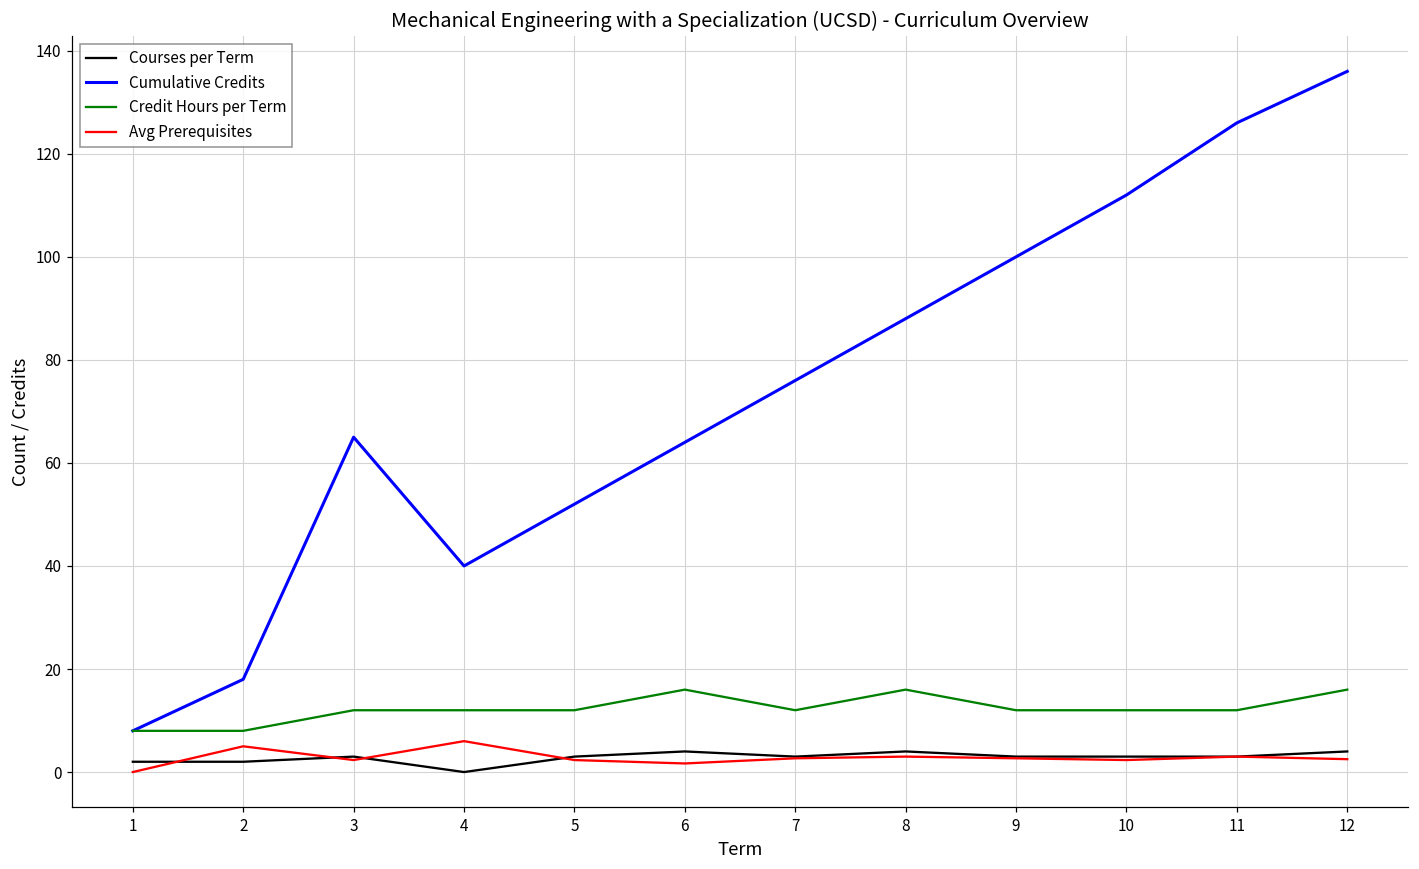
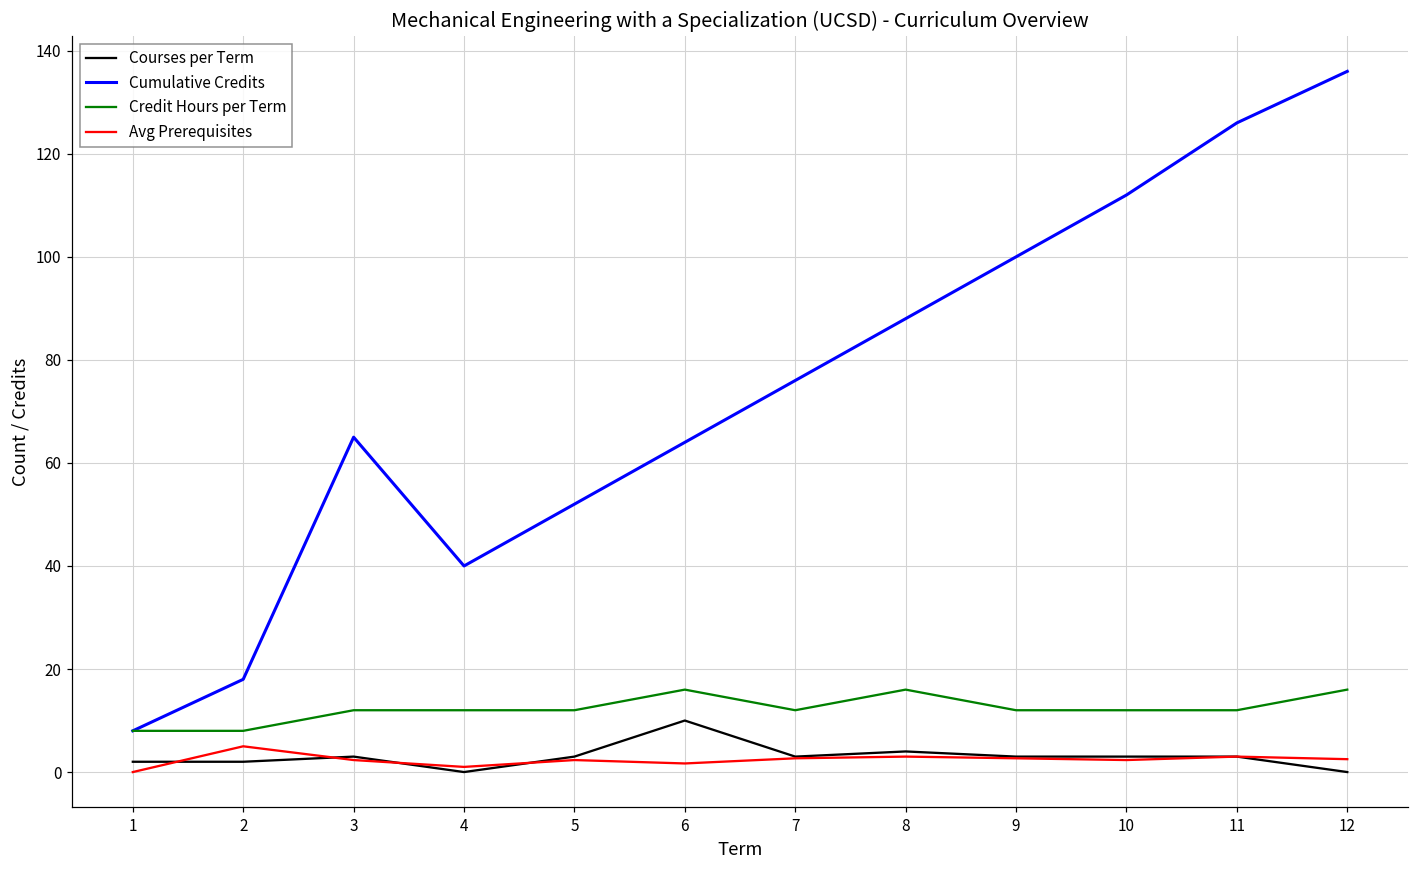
Avg Prerequisites, 4: 6 -> 1
Courses per Term, 6: 4 -> 10
Courses per Term, 12: 4 -> 0
